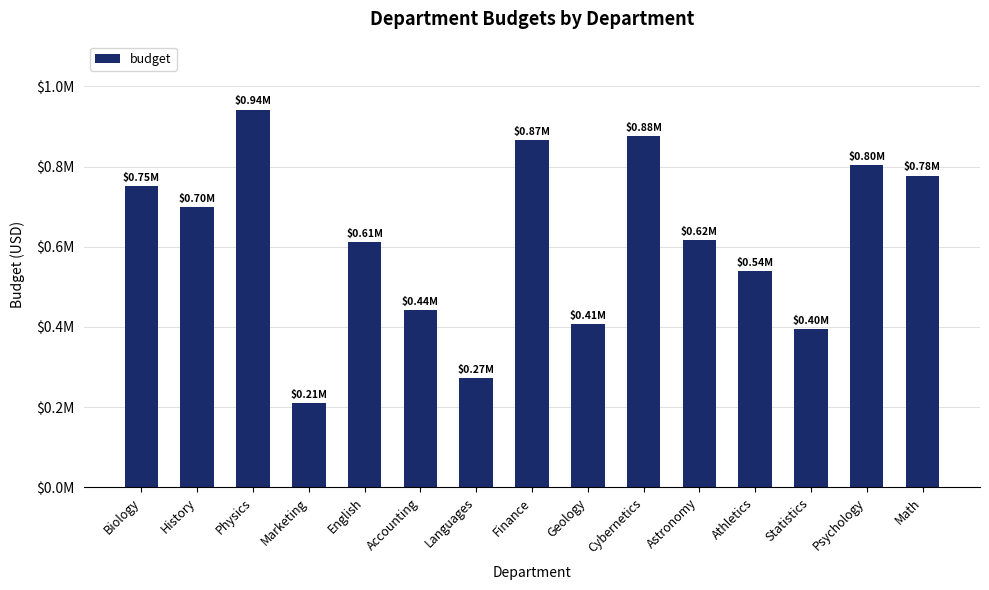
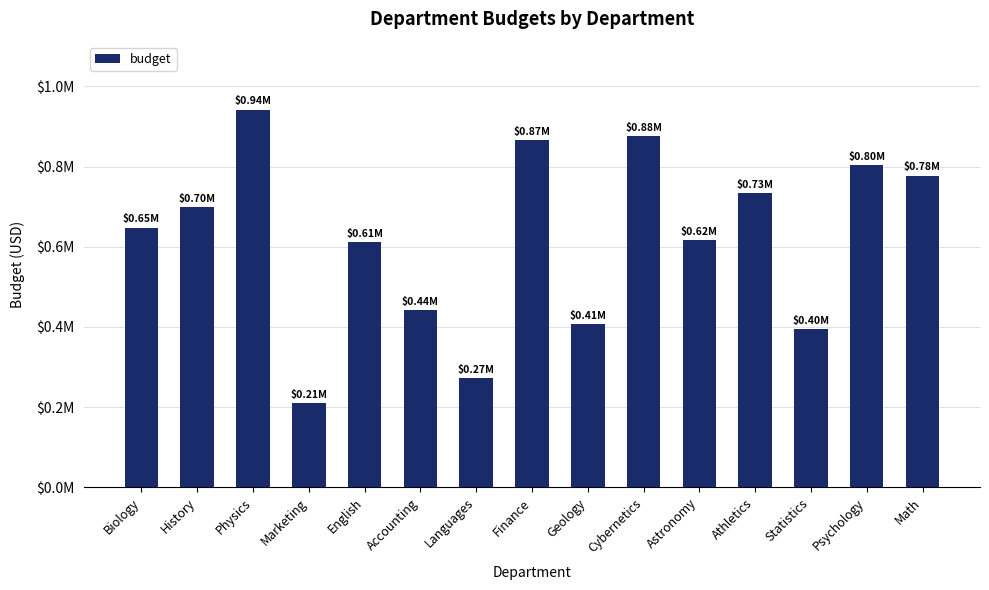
Biology: $0.75M -> $0.65M
Athletics: $0.54M -> $0.73M
